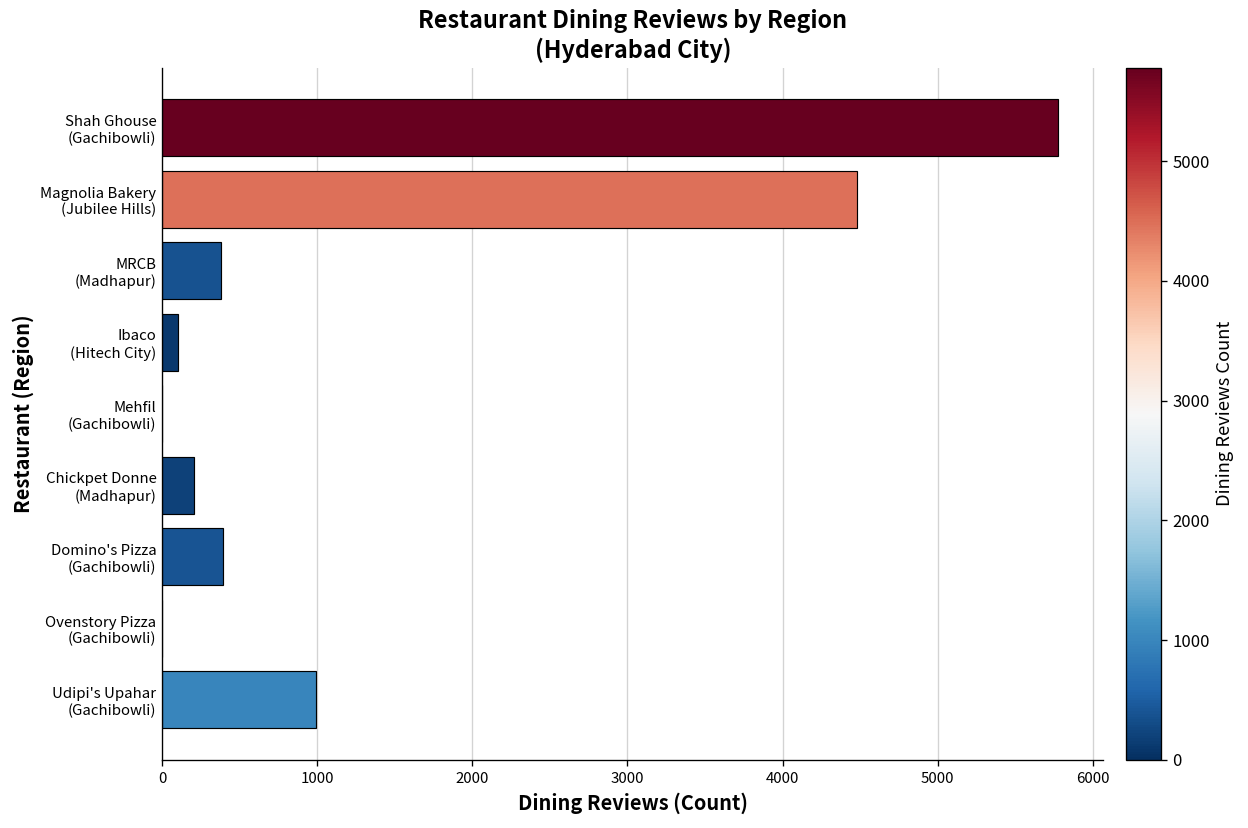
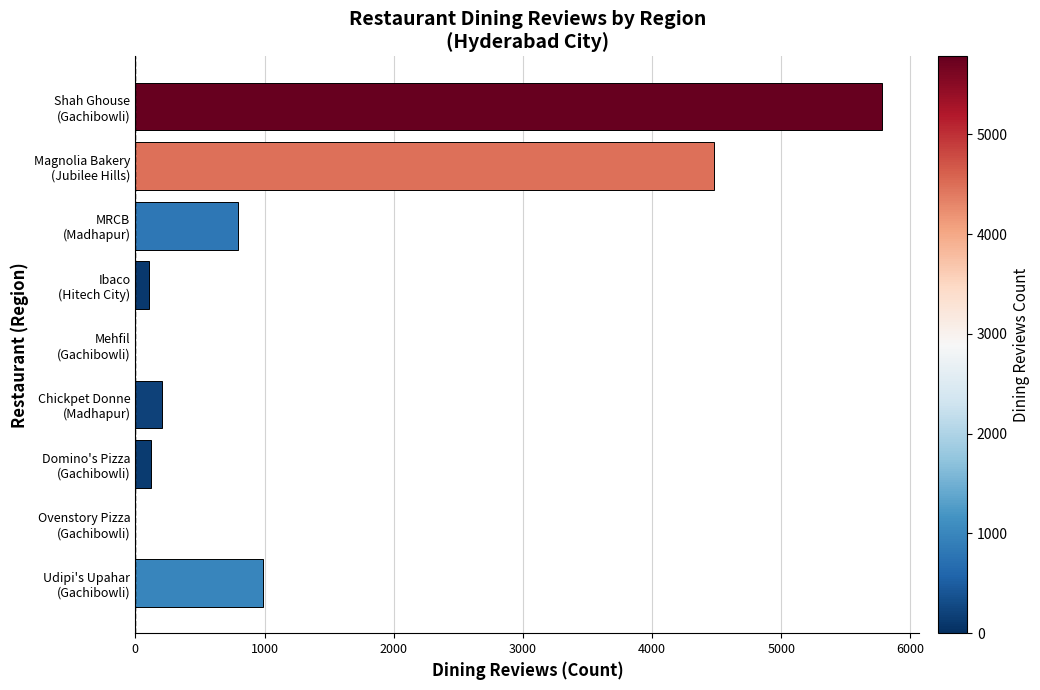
MRCB (Madhapur): 380 -> 800
Domino's Pizza (Gachibowli): 390 -> 120
